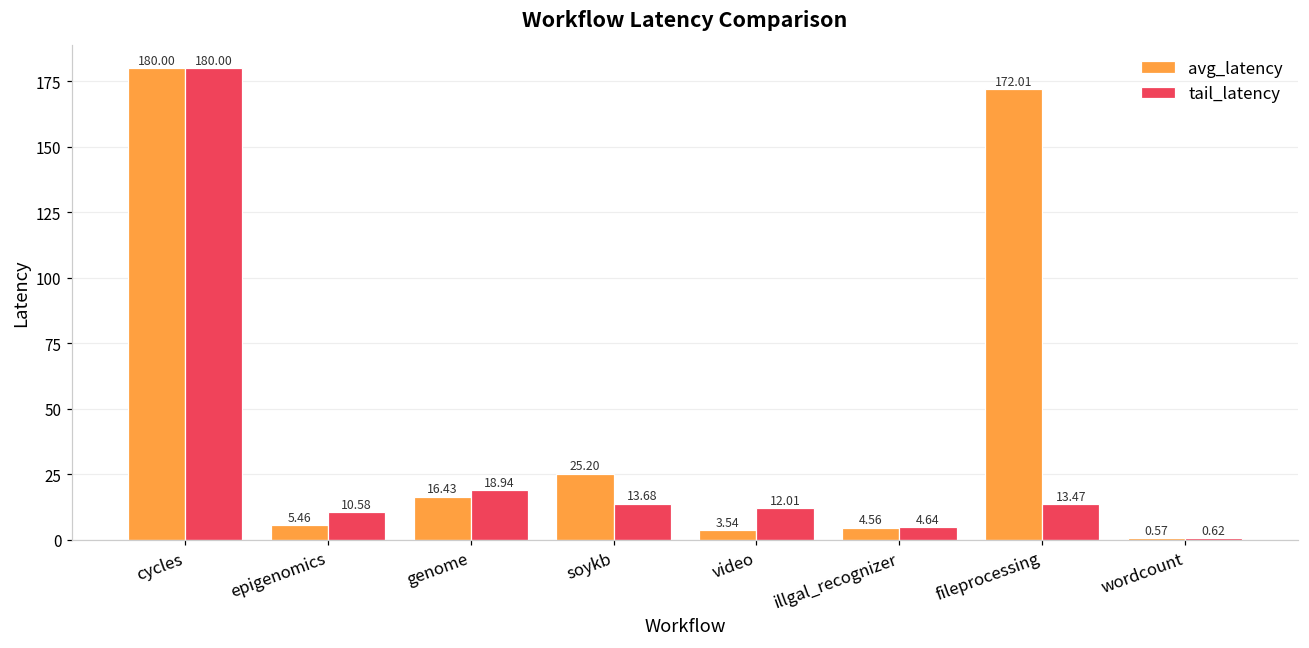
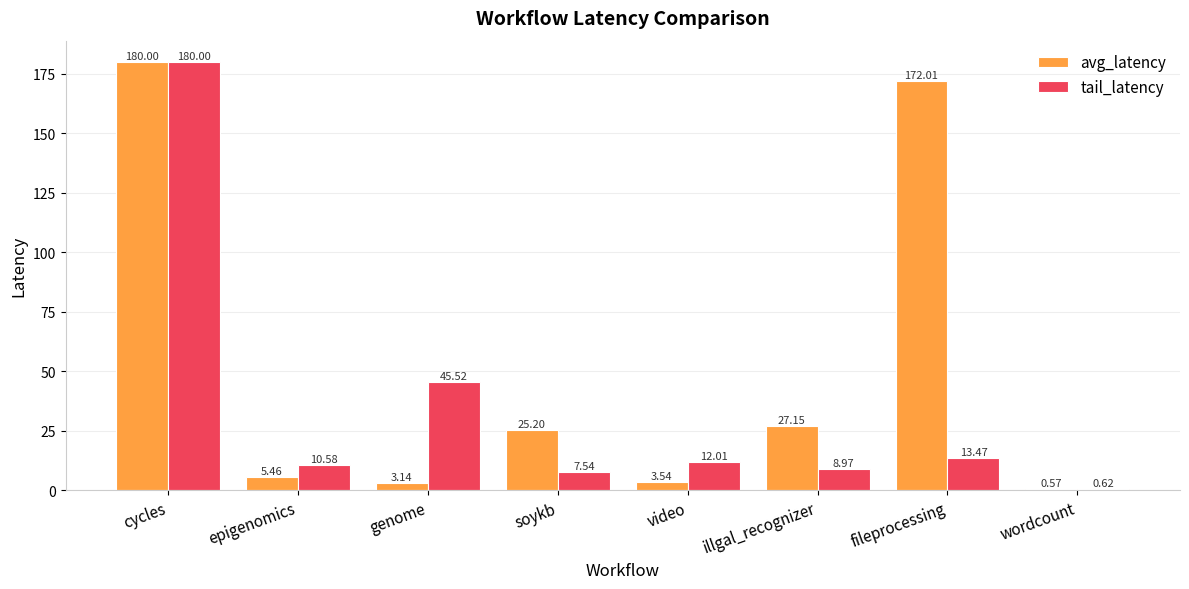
avg_latency, genome: 16.43 -> 3.14
tail_latency, genome: 18.94 -> 45.52
tail_latency, soykb: 13.68 -> 7.54
avg_latency, illgal_recognizer: 4.56 -> 27.15
tail_latency, illgal_recognizer: 4.64 -> 8.97
